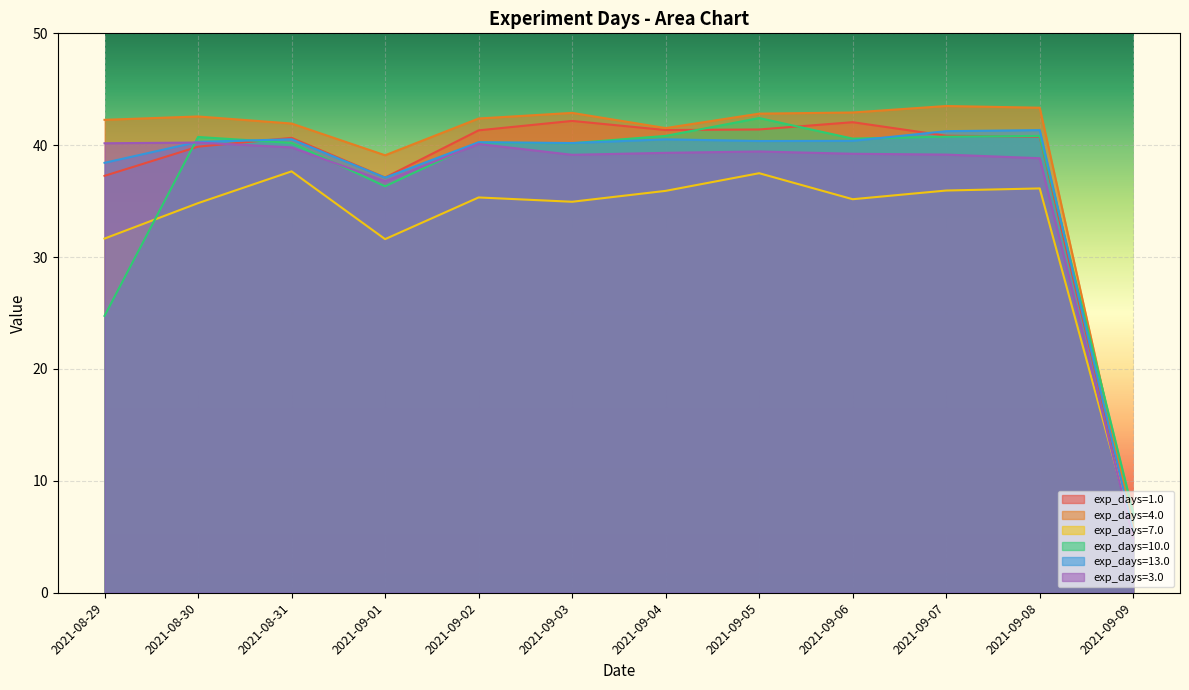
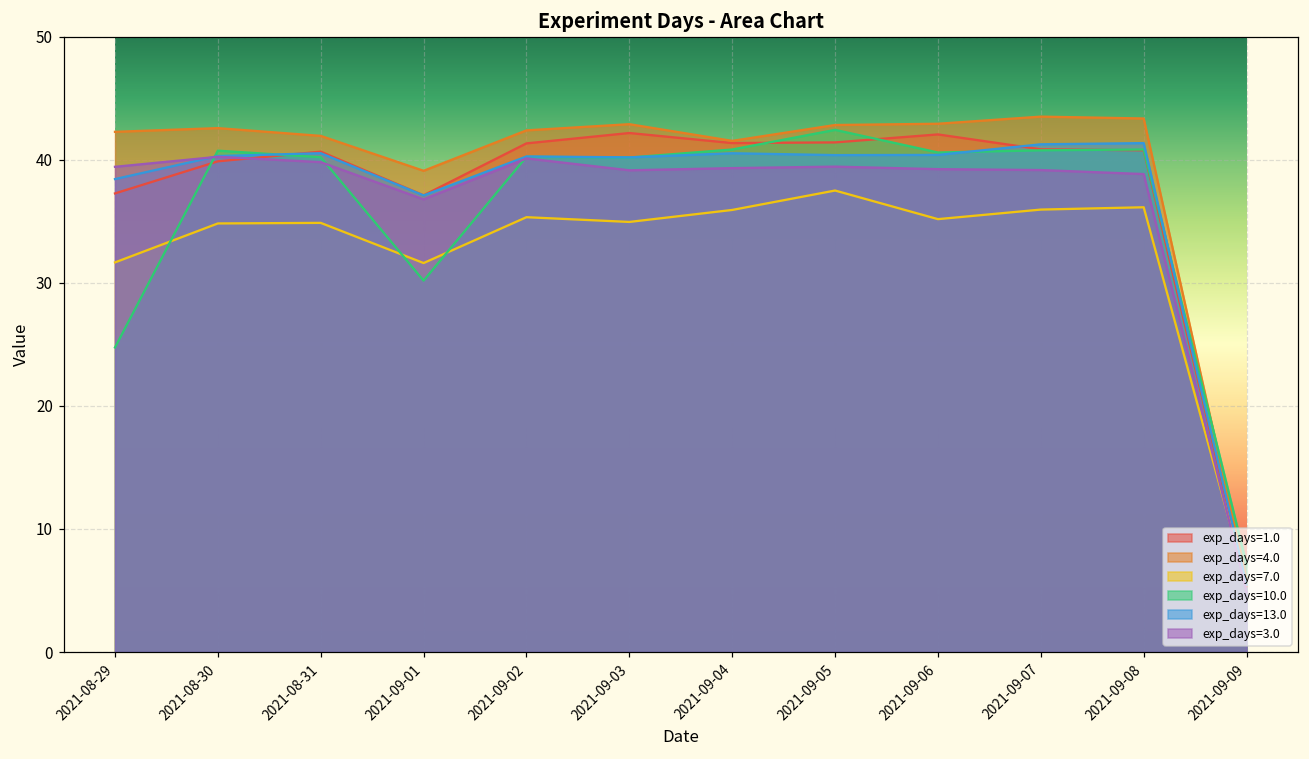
exp_days=3.0, 2021-08-29: 40.2 -> 39.4
exp_days=7.0, 2021-08-31: 37.7 -> 34.9
exp_days=10.0, 2021-09-01: 36.3 -> 30.2
